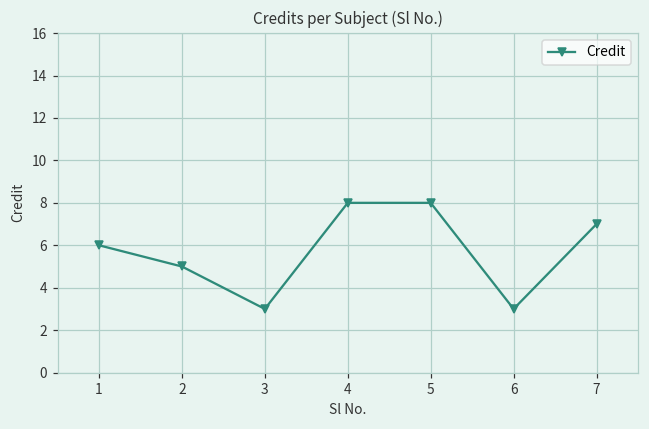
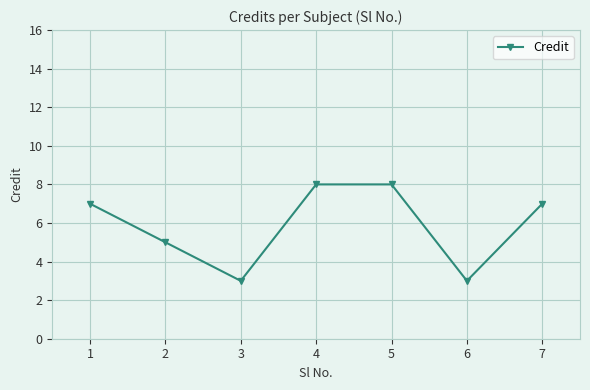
1: 6 -> 7
